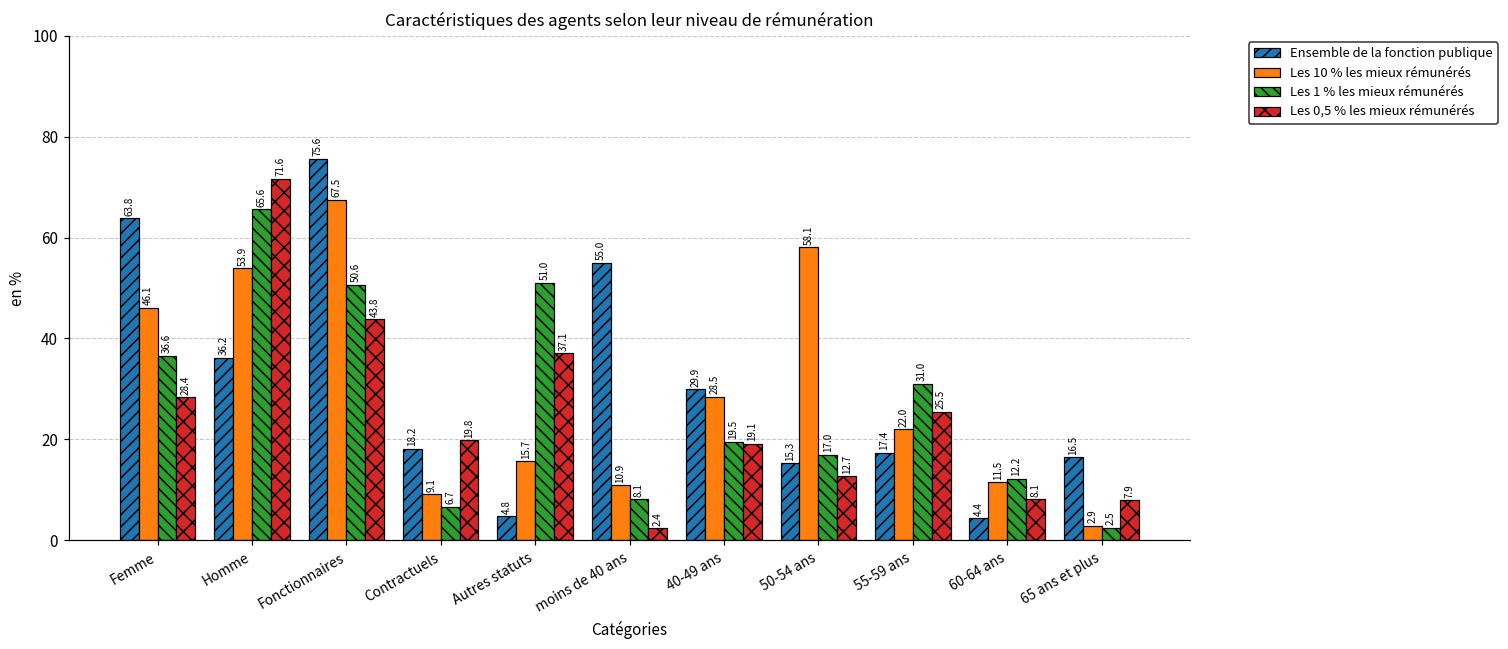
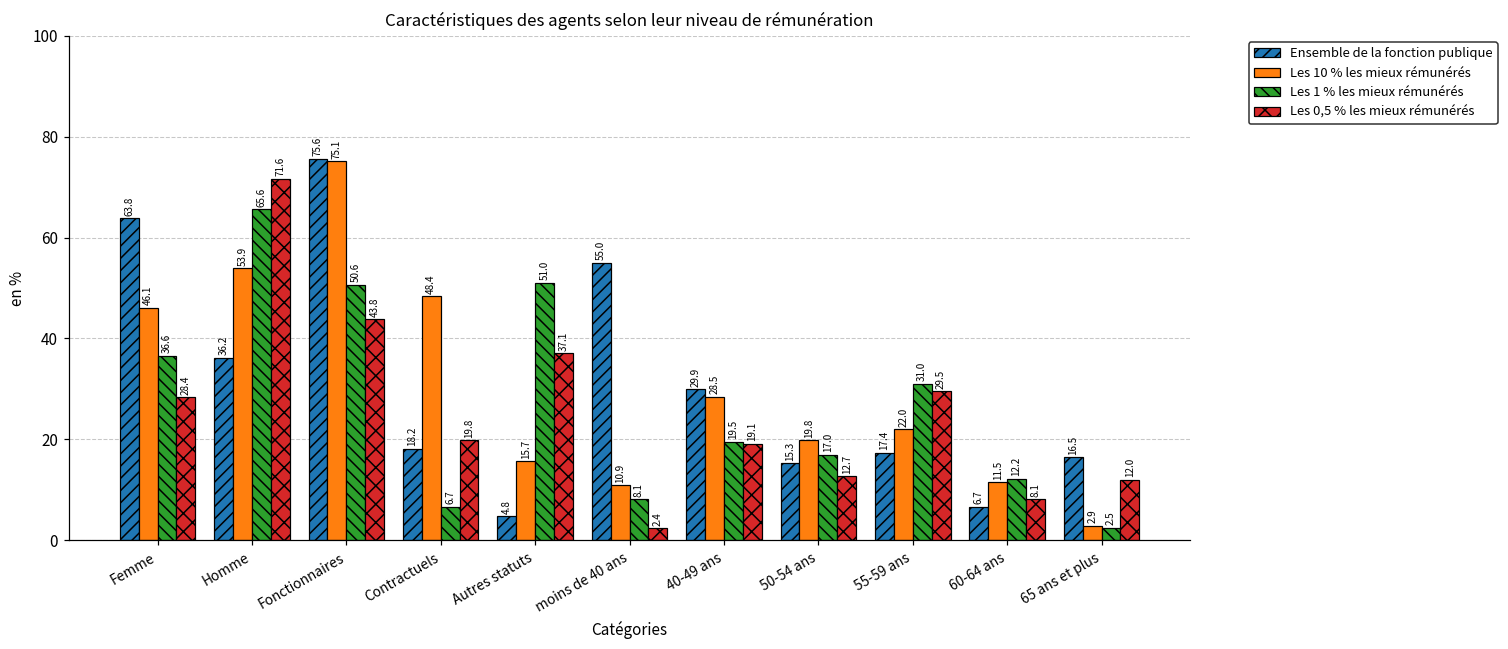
Les 10 % les mieux rémunérés, Fonctionnaires: 67.5 -> 75.1
Les 10 % les mieux rémunérés, Contractuels: 9.1 -> 48.4
Les 10 % les mieux rémunérés, 50-54 ans: 58.1 -> 19.8
Les 0,5 % les mieux rémunérés, 55-59 ans: 25.5 -> 29.5
Ensemble de la fonction publique, 60-64 ans: 4.4 -> 6.7
Les 0,5 % les mieux rémunérés, 65 ans et plus: 7.9 -> 12.0
